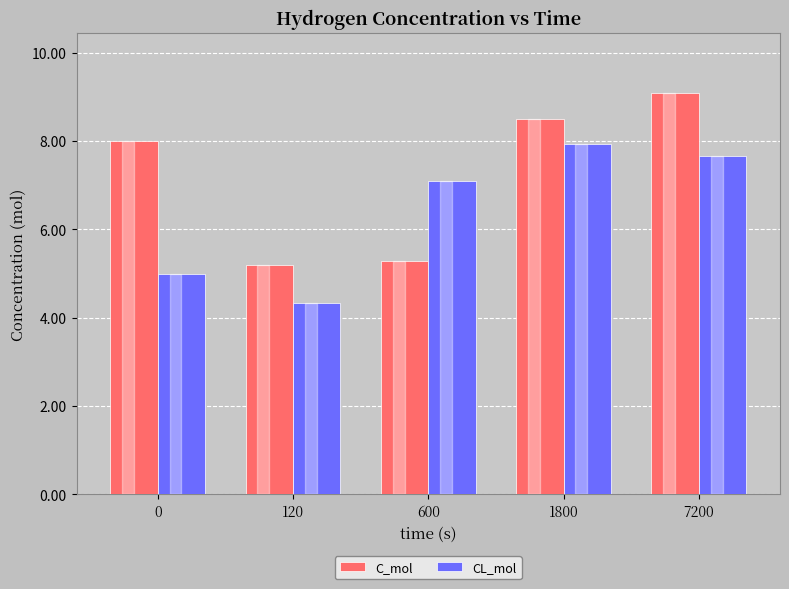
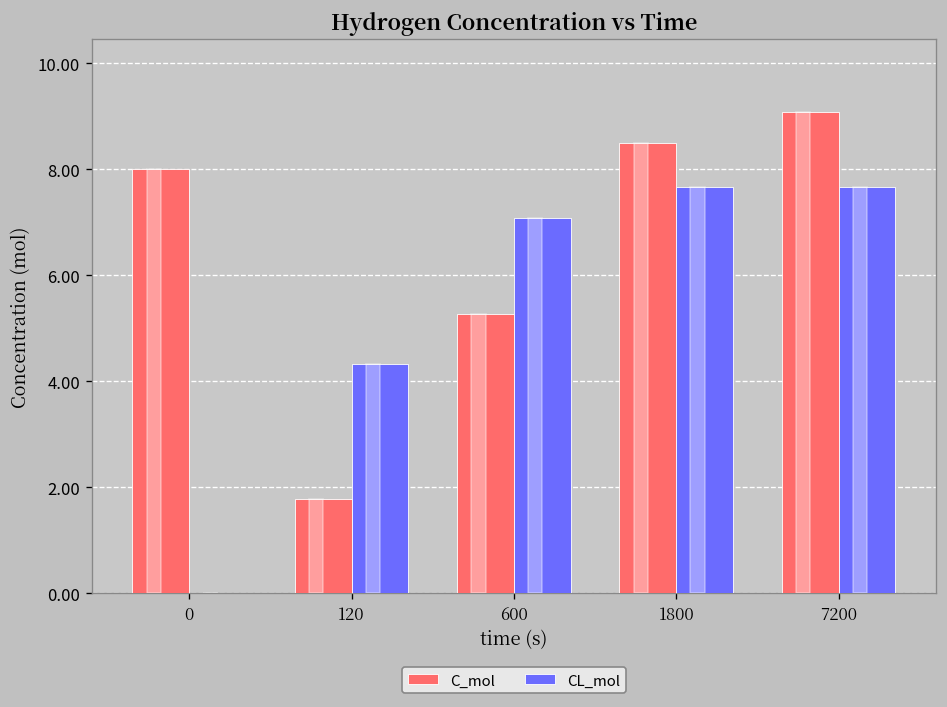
CL_mol, 0: 5 -> 0
C_mol, 120: 5.2 -> 1.8
CL_mol, 1800: 7.9 -> 7.7
